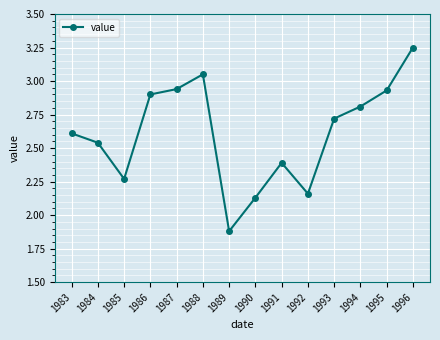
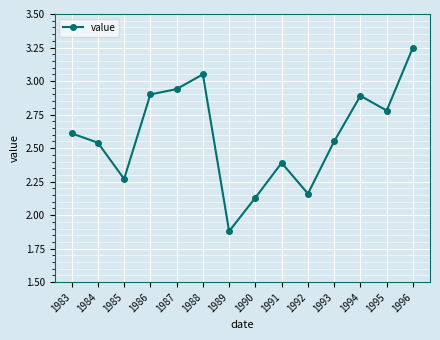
1993: 2.72 -> 2.55
1994: 2.81 -> 2.89
1995: 2.93 -> 2.78
